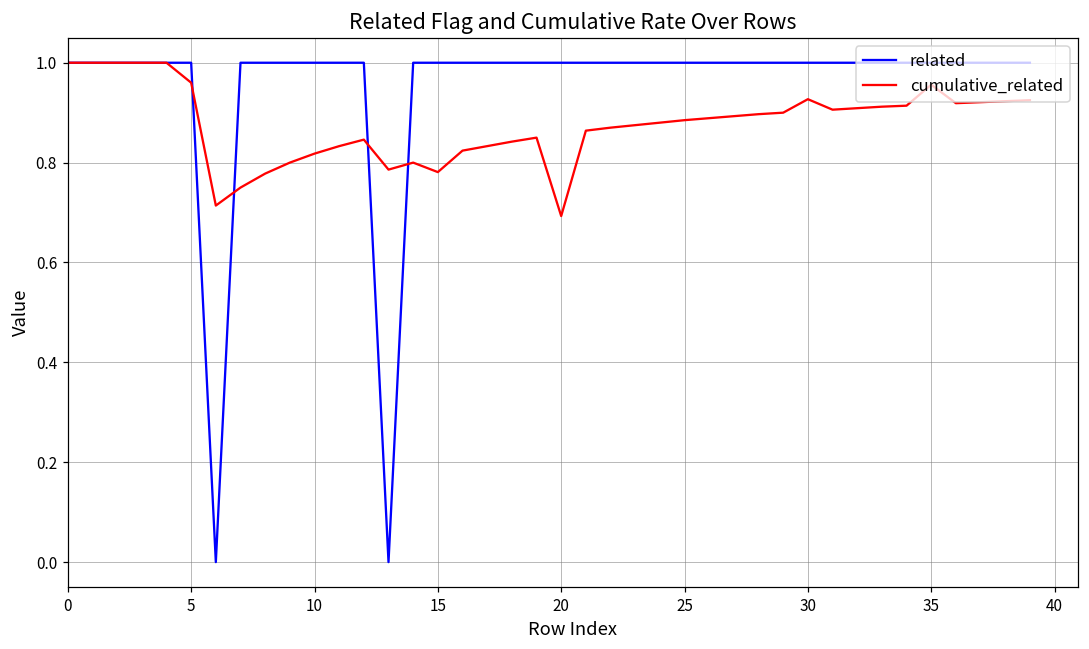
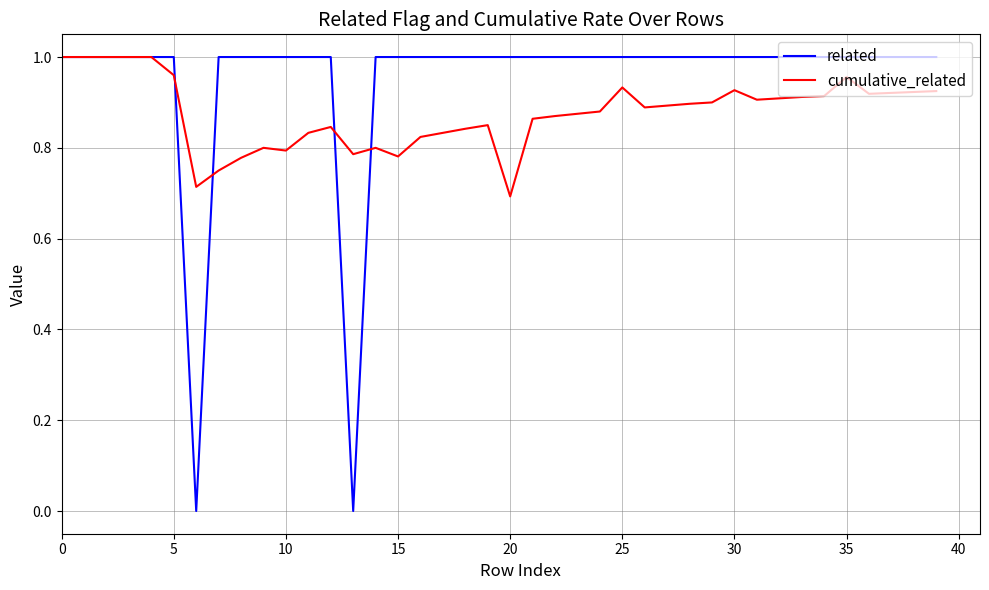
cumulative_related, 10: 0.82 -> 0.79
cumulative_related, 25: 0.89 -> 0.93
